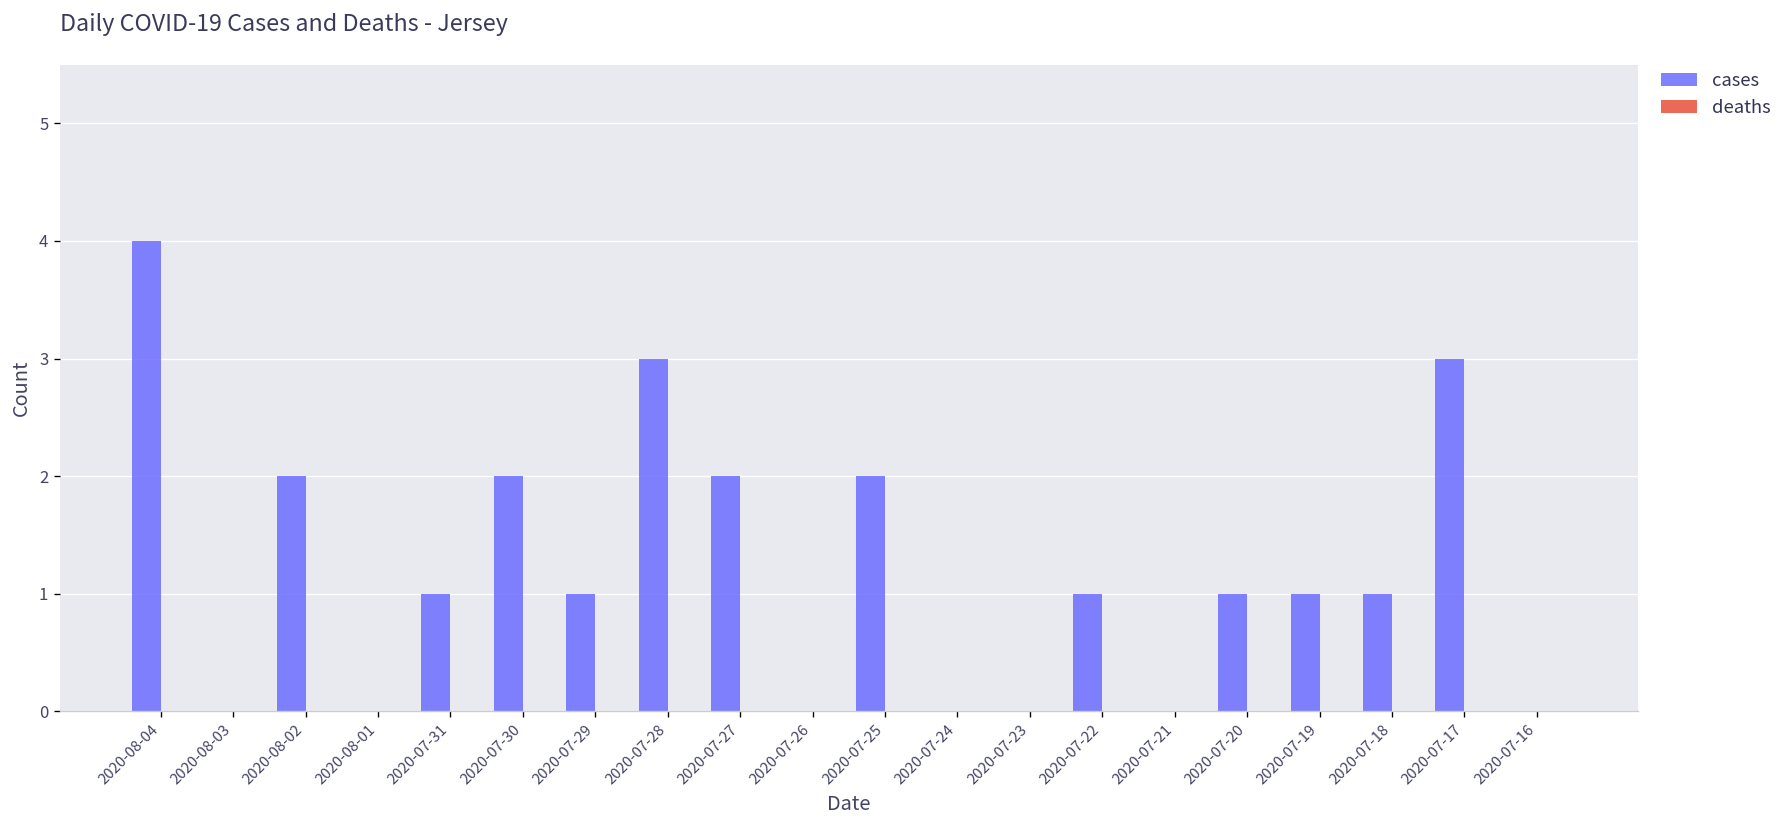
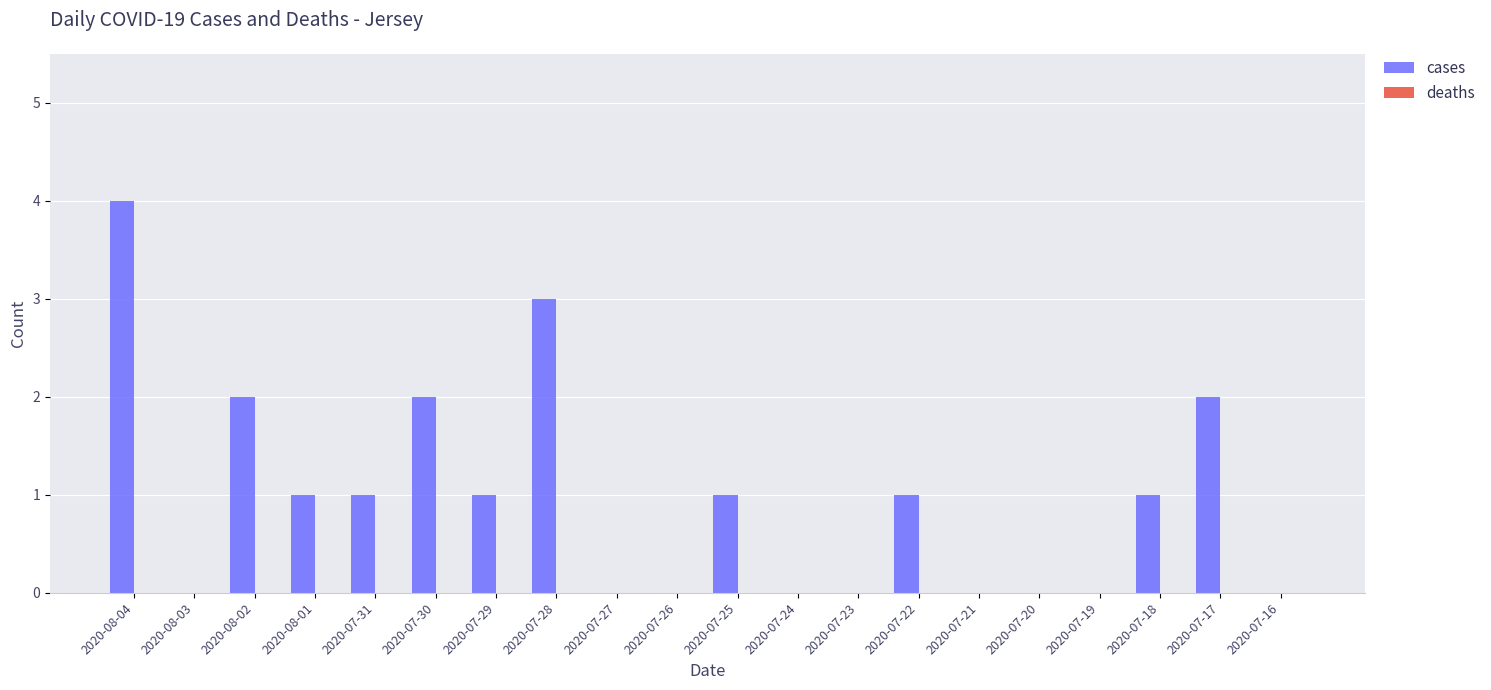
cases, 2020-08-01: 0 -> 1
cases, 2020-07-27: 2 -> 0
cases, 2020-07-25: 2 -> 1
cases, 2020-07-20: 1 -> 0
cases, 2020-07-19: 1 -> 0
cases, 2020-07-17: 3 -> 2
